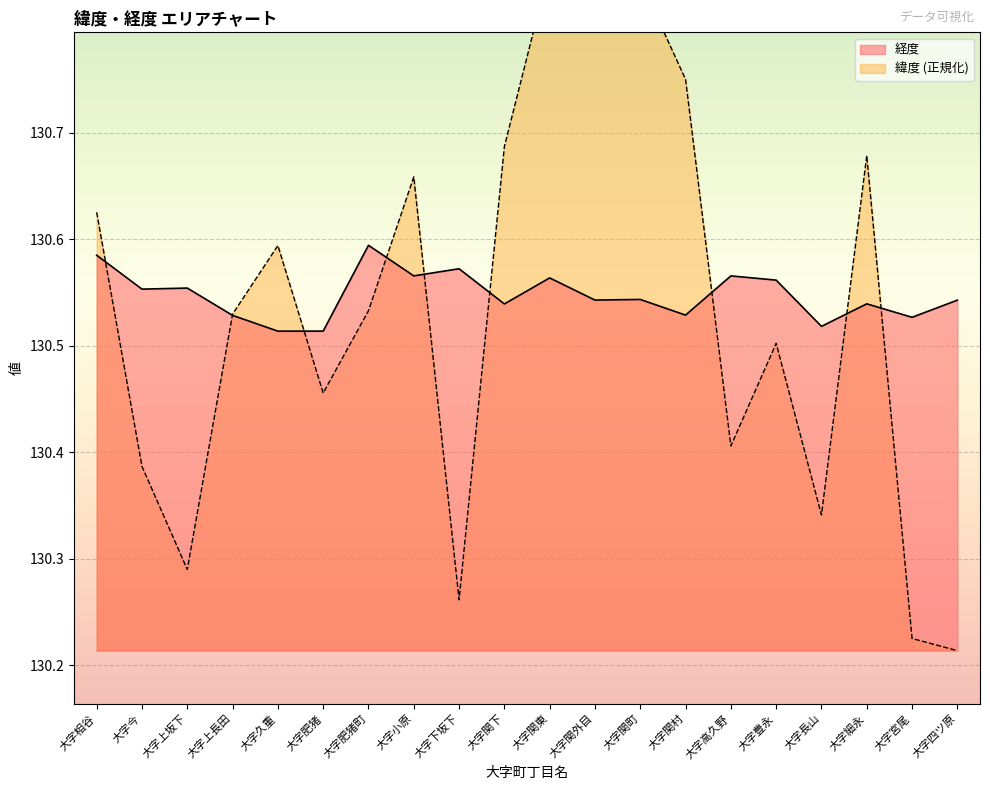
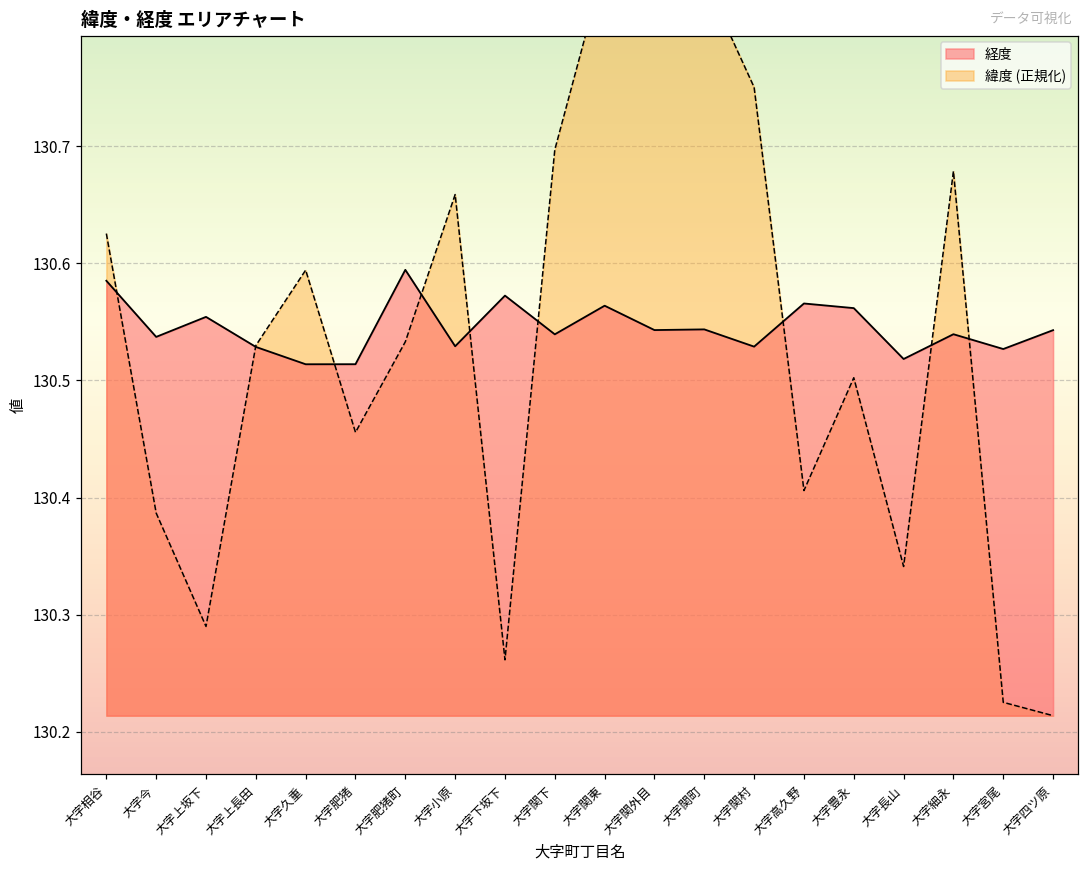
経度, 大字今: 130.553 -> 130.537
経度, 大字小原: 130.566 -> 130.529
緯度 (正規化), 大字関下: 130.687 -> 130.697
